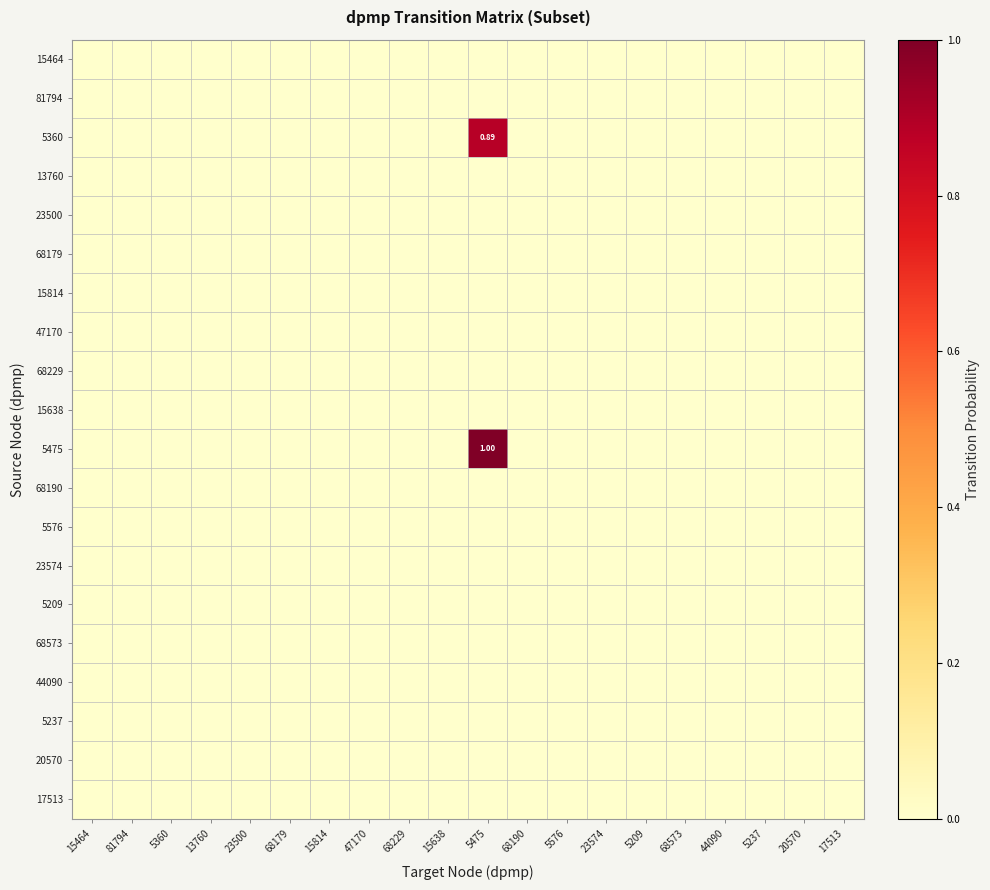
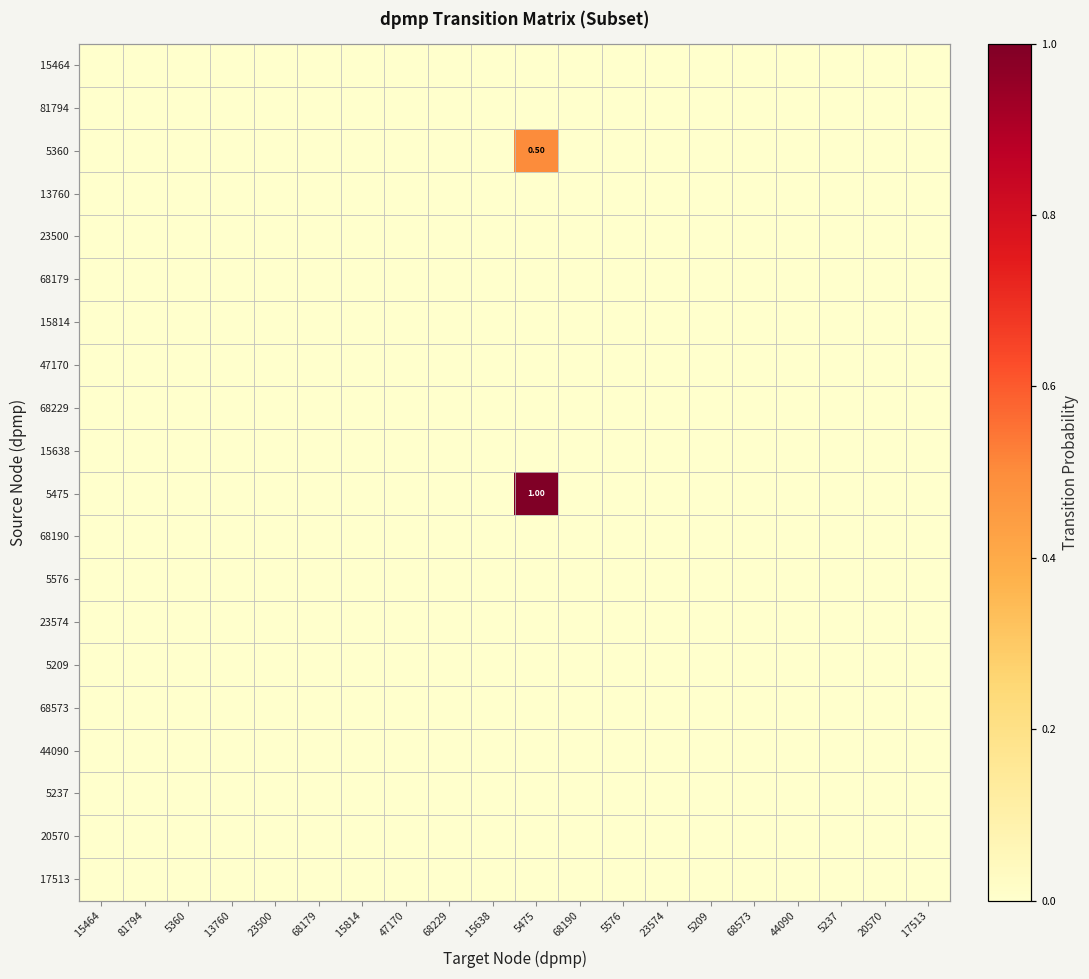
5360, 5475: 0.89 -> 0.50
